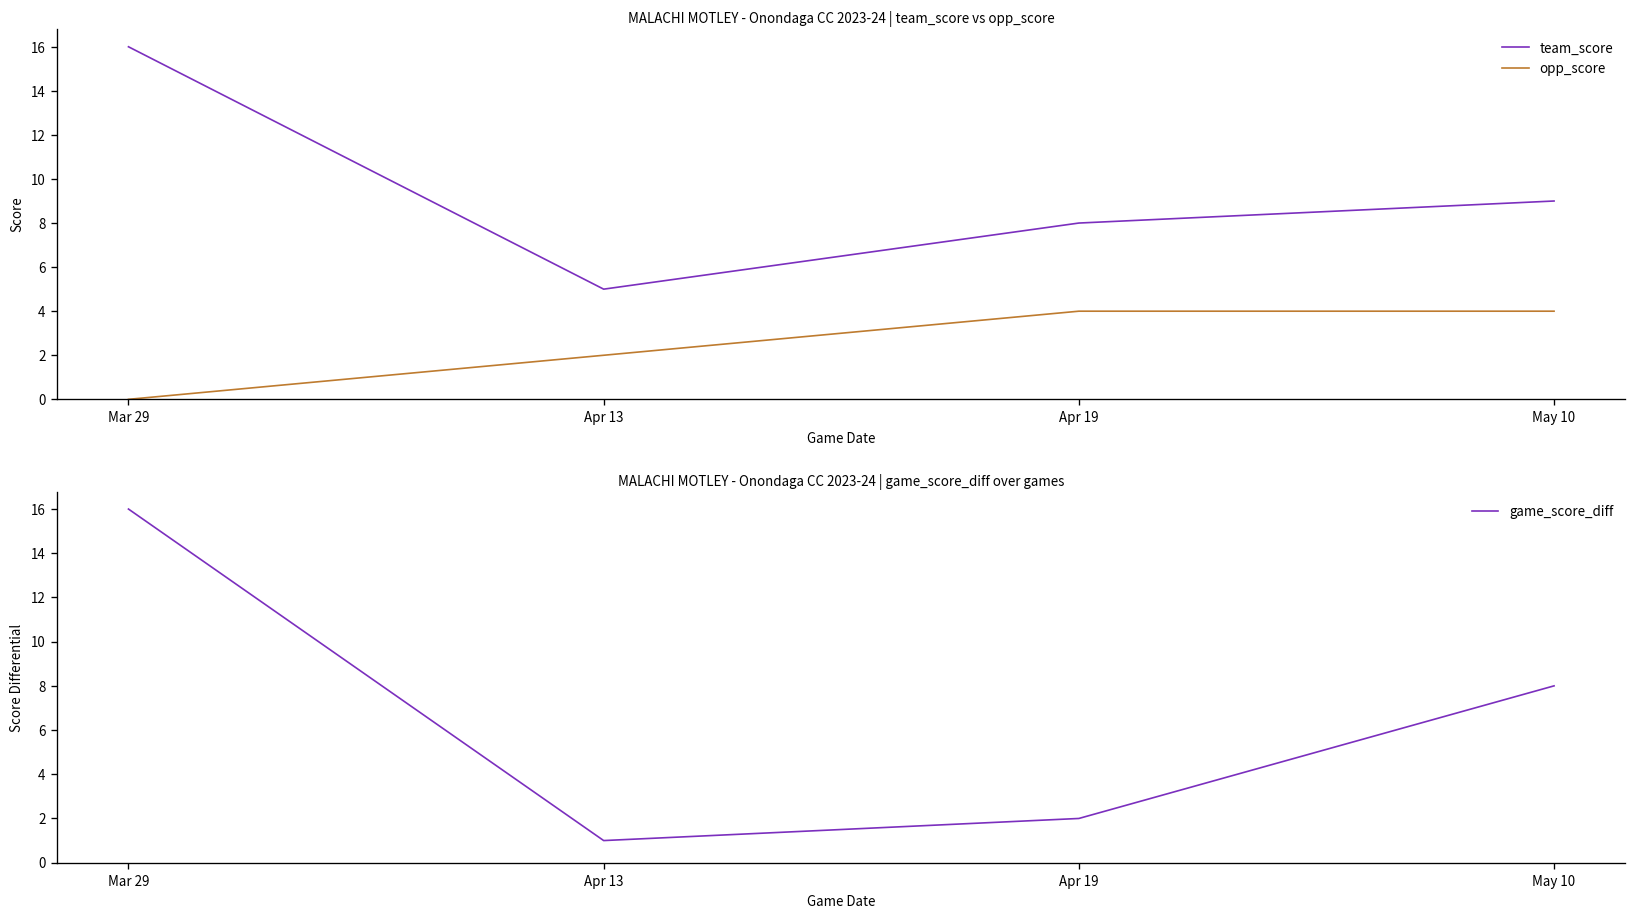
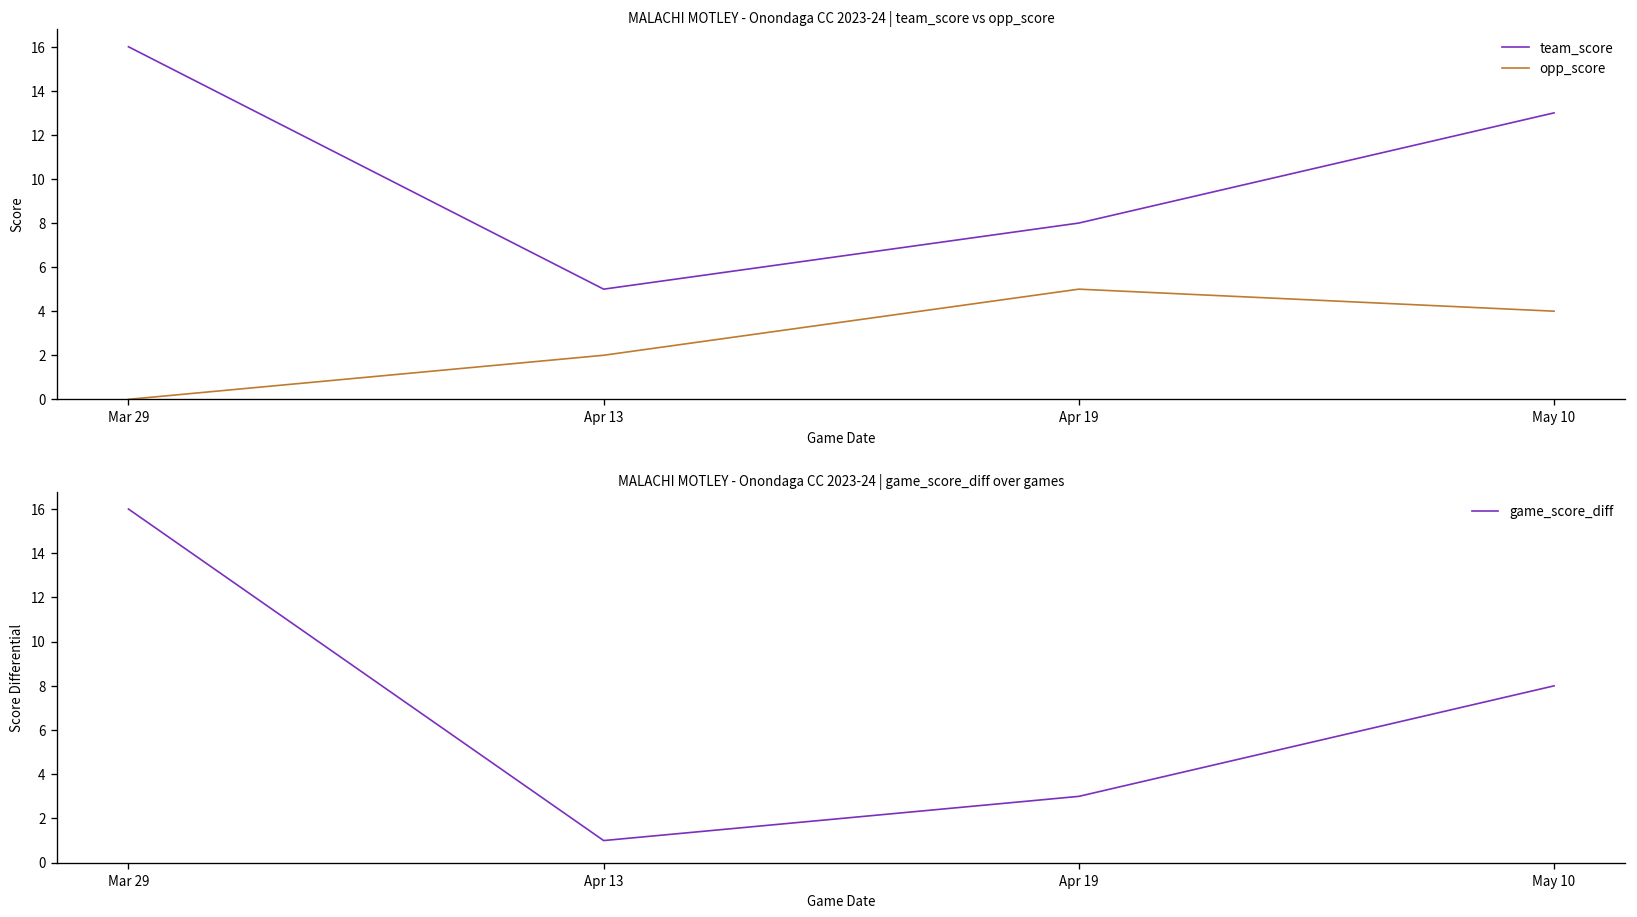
MALACHI MOTLEY - Onondaga CC 2023-24 | team_score vs opp_score, opp_score, Apr 19: 4 -> 5
MALACHI MOTLEY - Onondaga CC 2023-24 | team_score vs opp_score, team_score, May 10: 9 -> 13
MALACHI MOTLEY - Onondaga CC 2023-24 | game_score_diff over games, Apr 19: 2 -> 3
